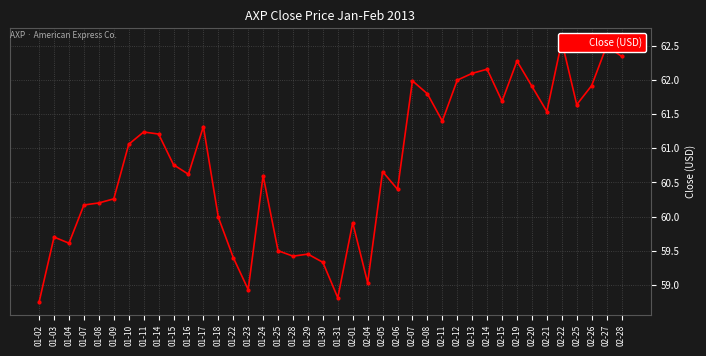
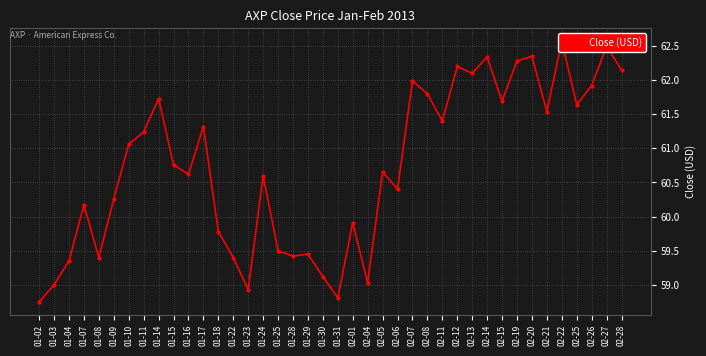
01-03: 59.7 -> 59.0
01-04: 59.6 -> 59.4
01-08: 60.2 -> 59.4
01-14: 61.2 -> 61.7
01-18: 60.0 -> 59.8
01-30: 59.3 -> 59.1
02-12: 62.0 -> 62.2
02-14: 62.2 -> 62.3
02-20: 61.9 -> 62.4
02-28: 62.4 -> 62.2
